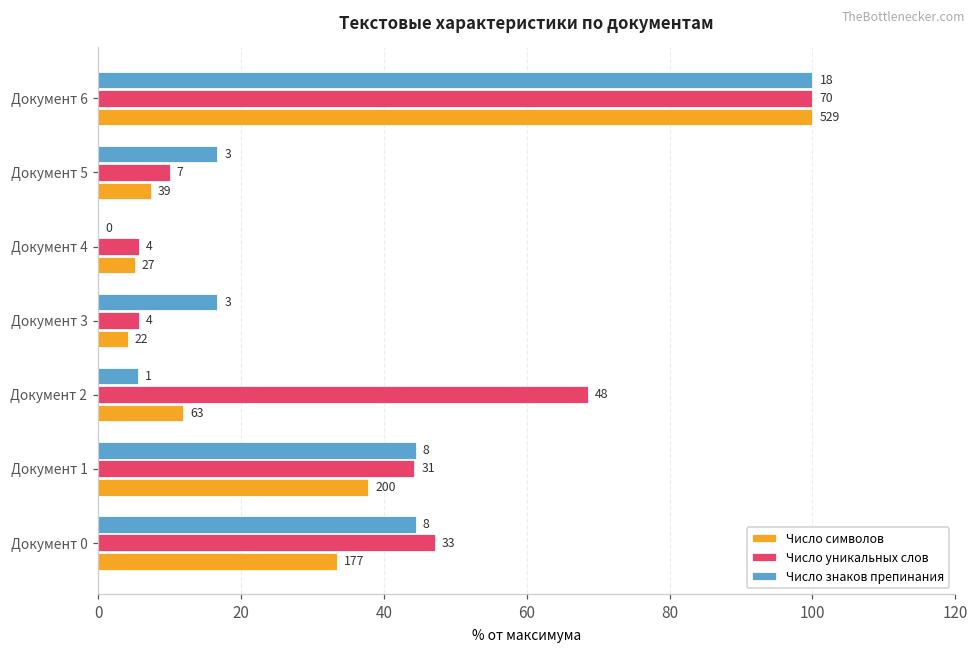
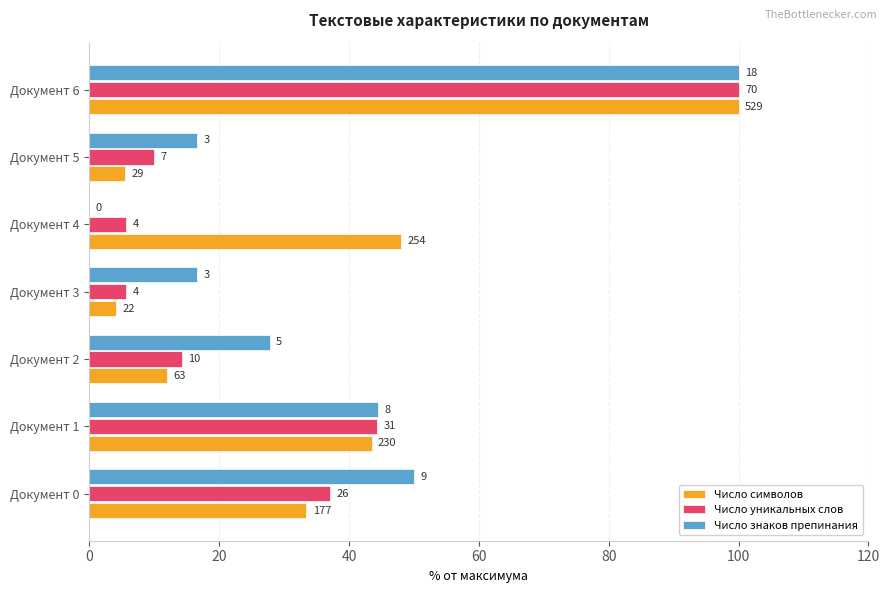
Число символов, Документ 5: 39 -> 29
Число символов, Документ 4: 27 -> 254
Число знаков препинания, Документ 2: 1 -> 5
Число уникальных слов, Документ 2: 48 -> 10
Число символов, Документ 1: 200 -> 230
Число знаков препинания, Документ 0: 8 -> 9
Число уникальных слов, Документ 0: 33 -> 26
